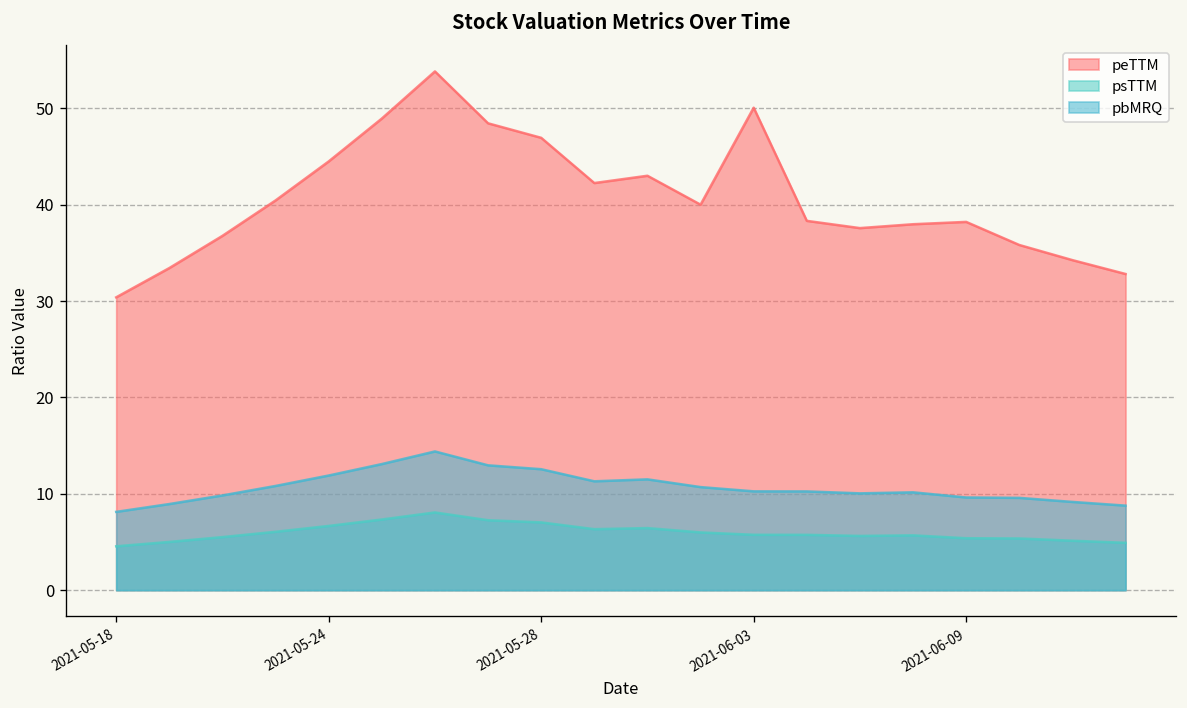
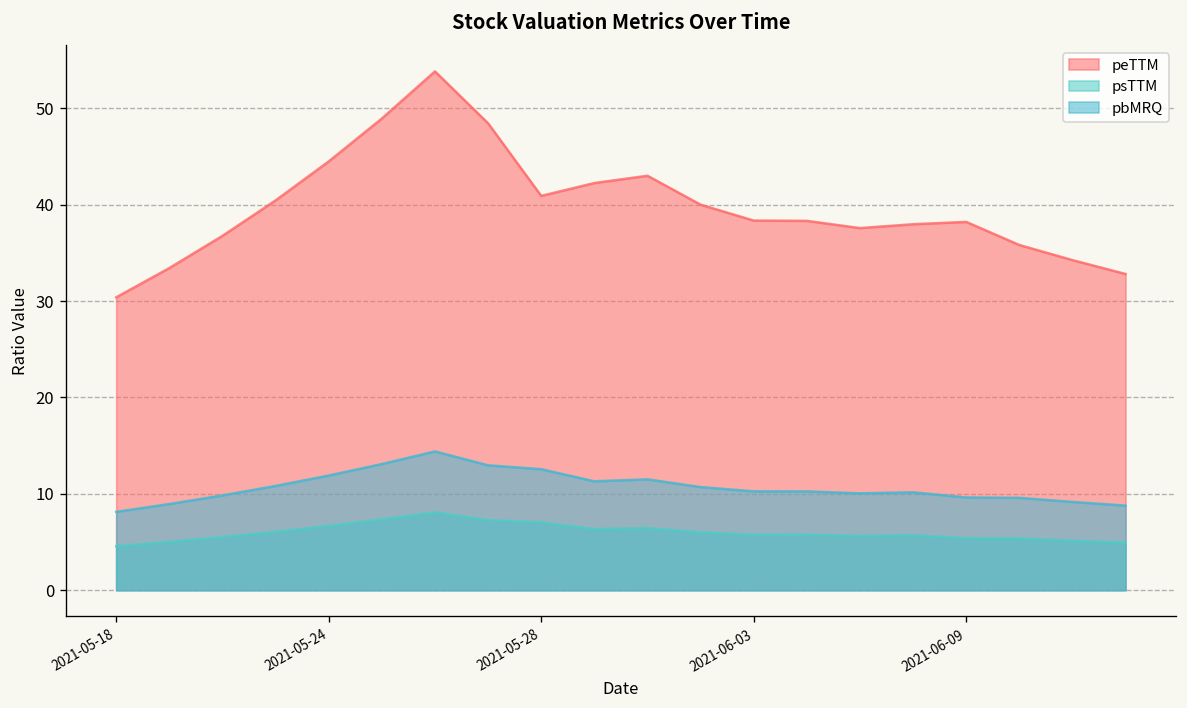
peTTM, 2021-05-28: 47 -> 41
peTTM, 2021-06-03: 50 -> 38
